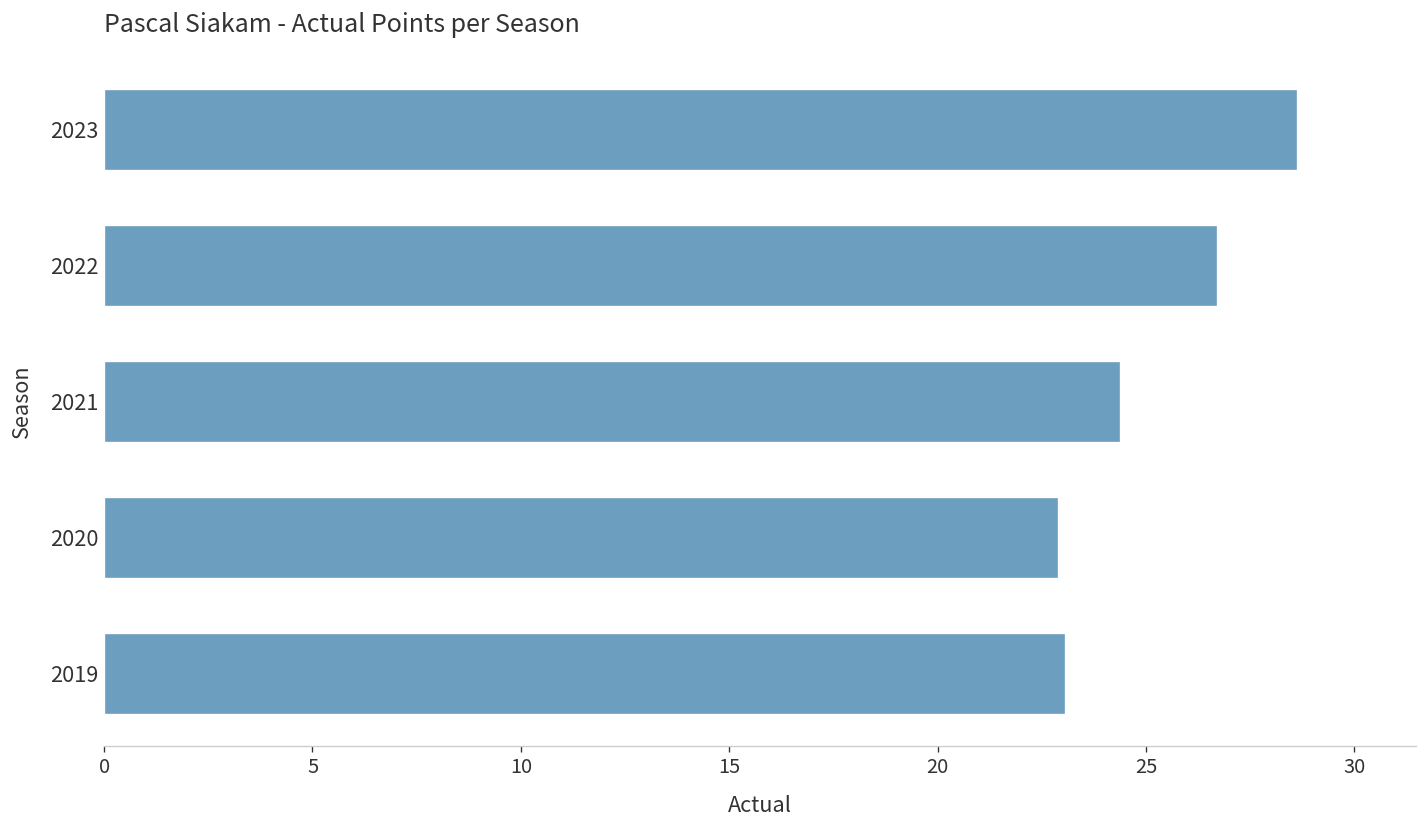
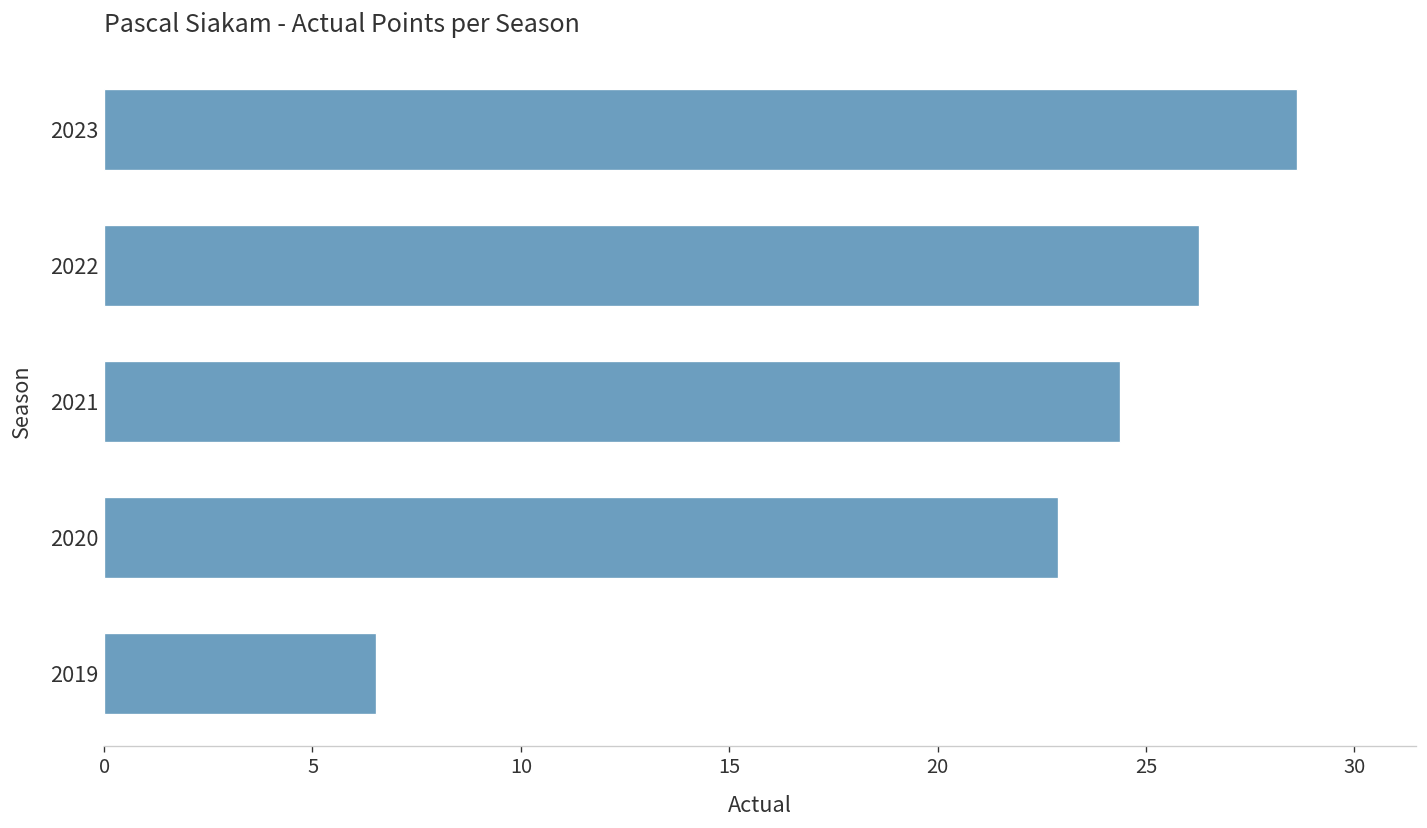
2022: 26.7 -> 26.3
2019: 23.1 -> 6.5
